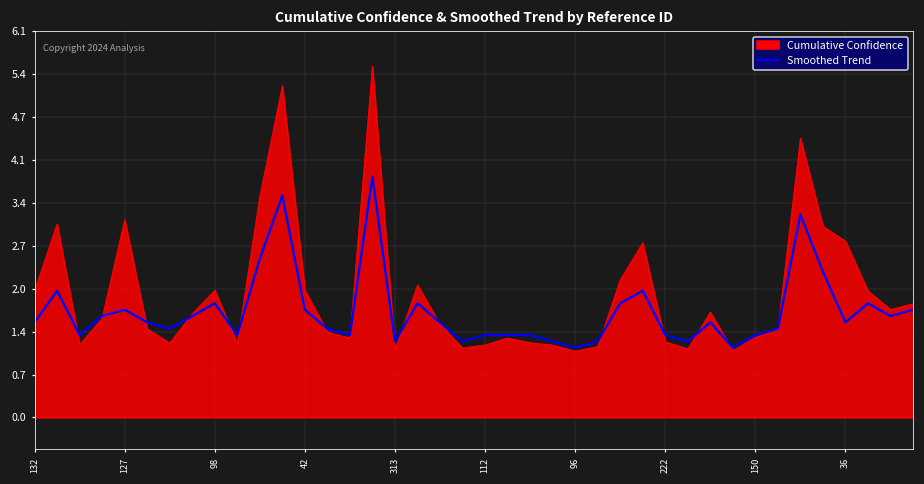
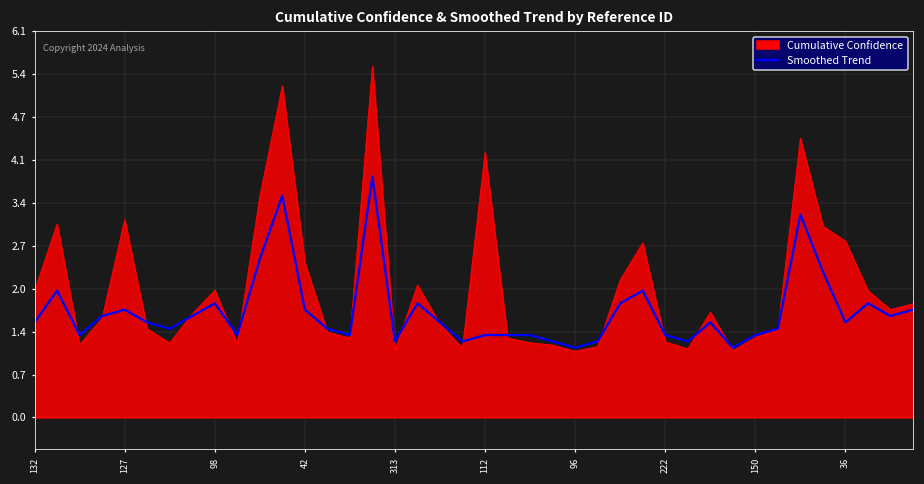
Cumulative Confidence, 42: 2.0 -> 2.4
Cumulative Confidence, 112: 1.1 -> 4.2
